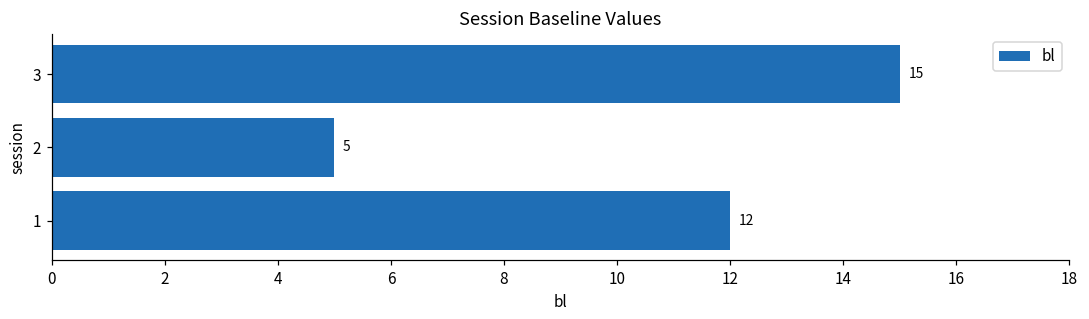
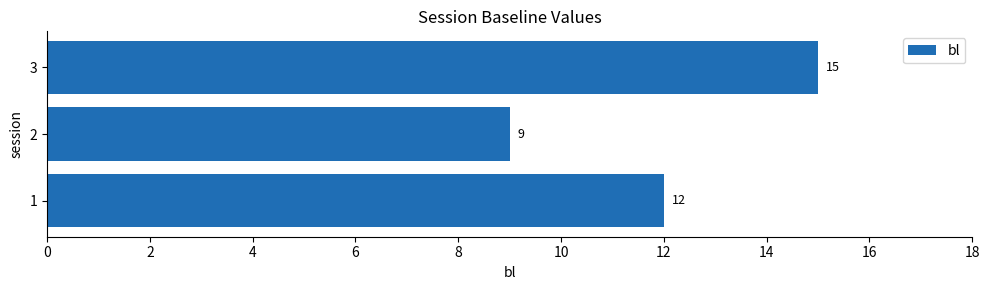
2: 5 -> 9
